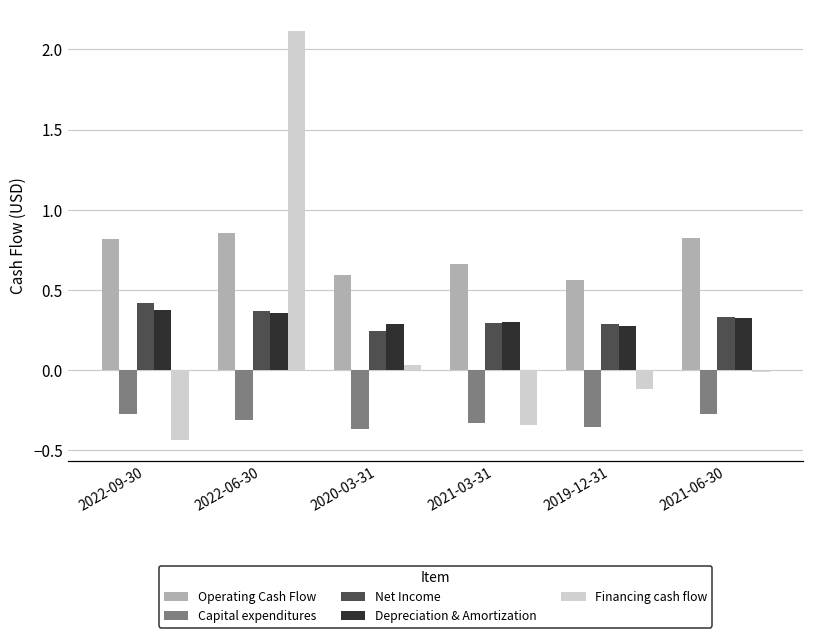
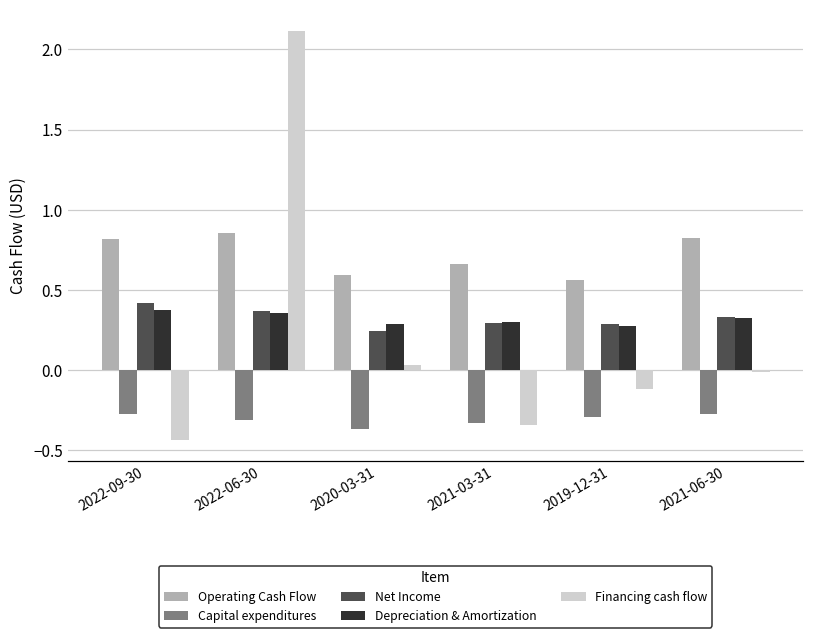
Capital expenditures, 2019-12-31: -0.35 -> -0.29
